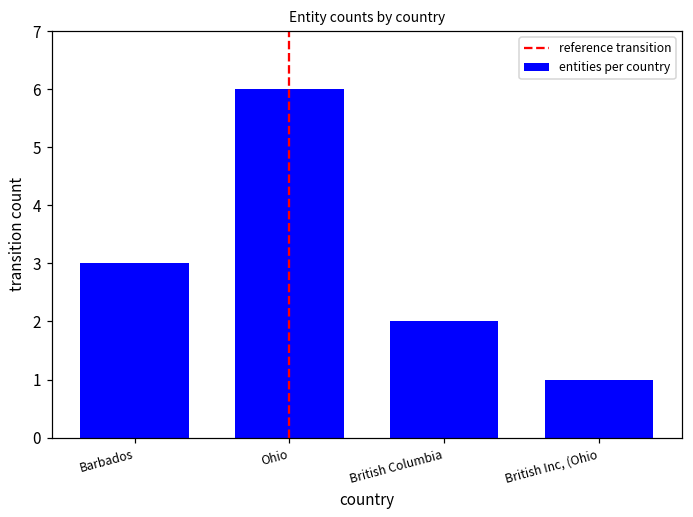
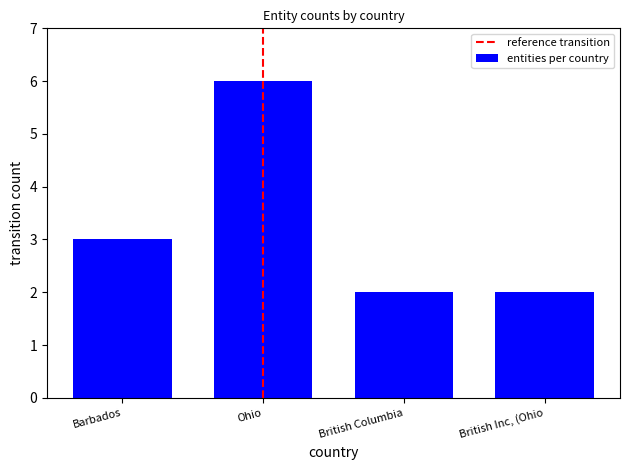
British Inc, (Ohio: 1 -> 2
